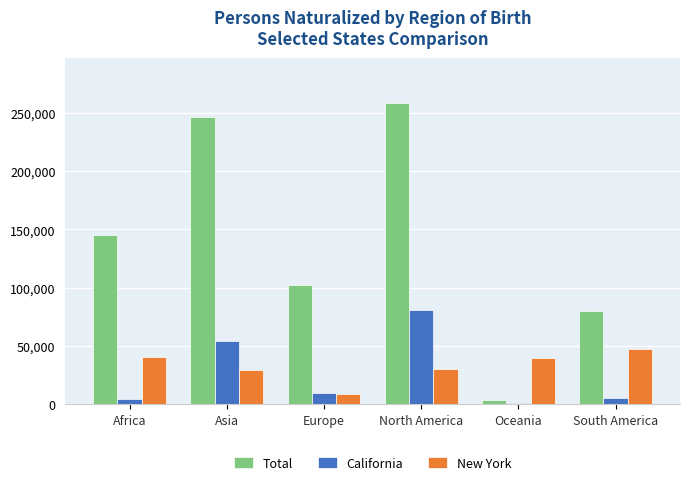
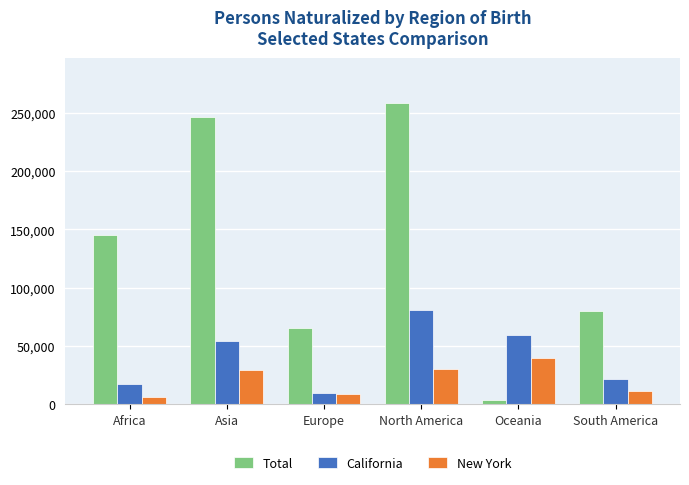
California, Africa: 5,000 -> 17,000
New York, Africa: 41,000 -> 6,000
Total, Europe: 102,000 -> 65,000
California, Oceania: 1,000 -> 59,000
California, South America: 5,000 -> 21,000
New York, South America: 47,000 -> 11,000
